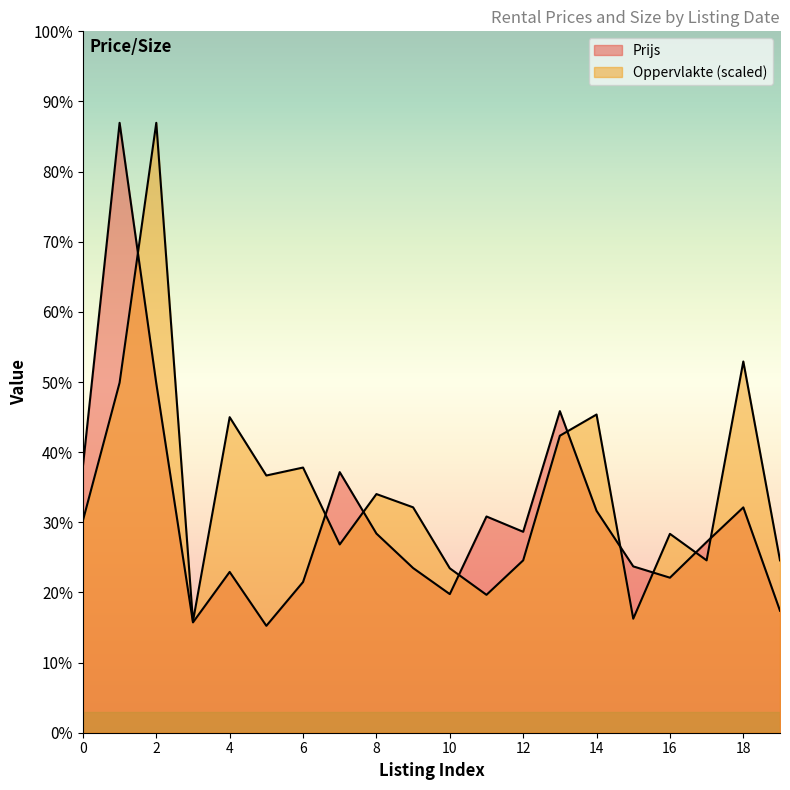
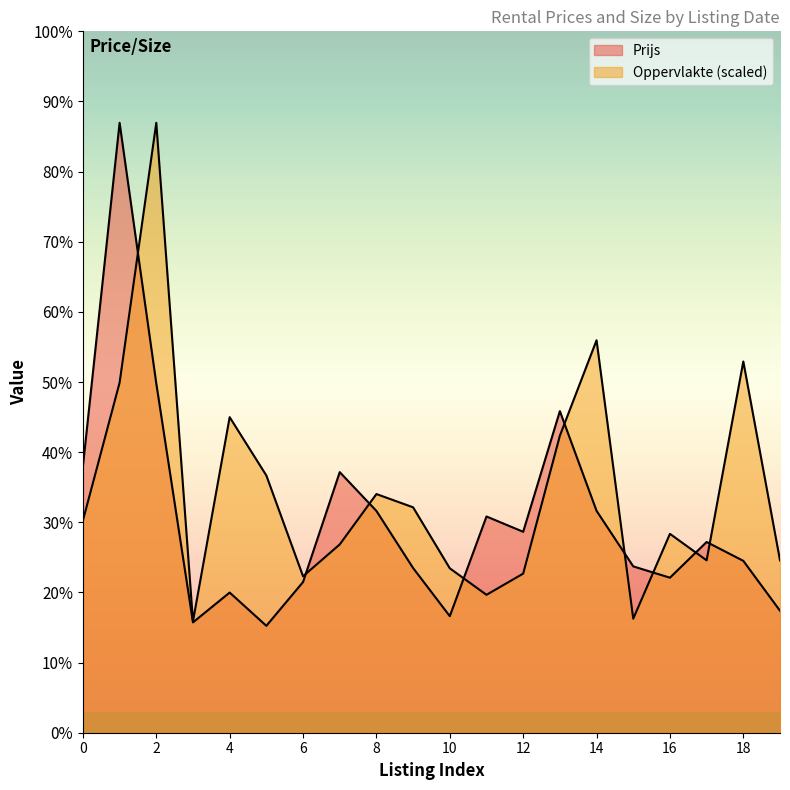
Prijs, 4: 23% -> 20%
Oppervlakte (scaled), 6: 38% -> 22%
Prijs, 8: 28% -> 32%
Prijs, 10: 20% -> 17%
Oppervlakte (scaled), 12: 25% -> 23%
Oppervlakte (scaled), 14: 45% -> 56%
Prijs, 18: 32% -> 25%
